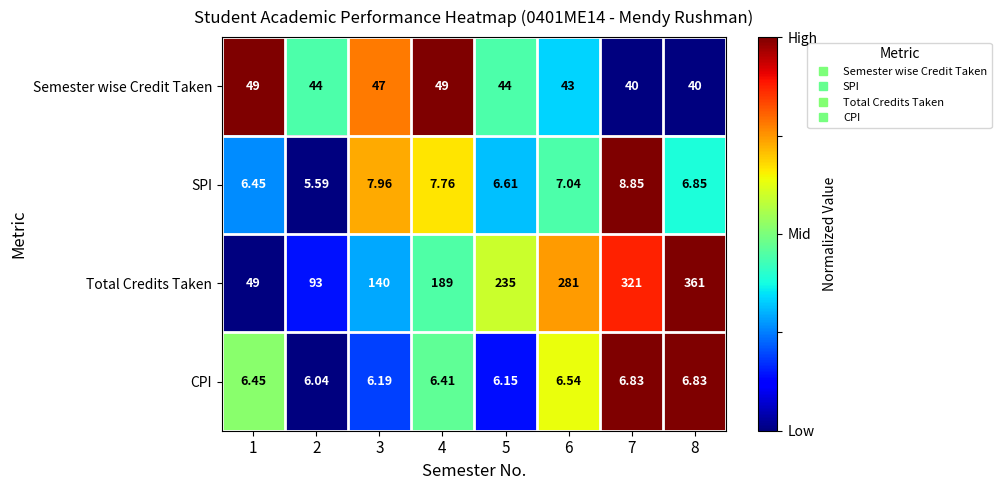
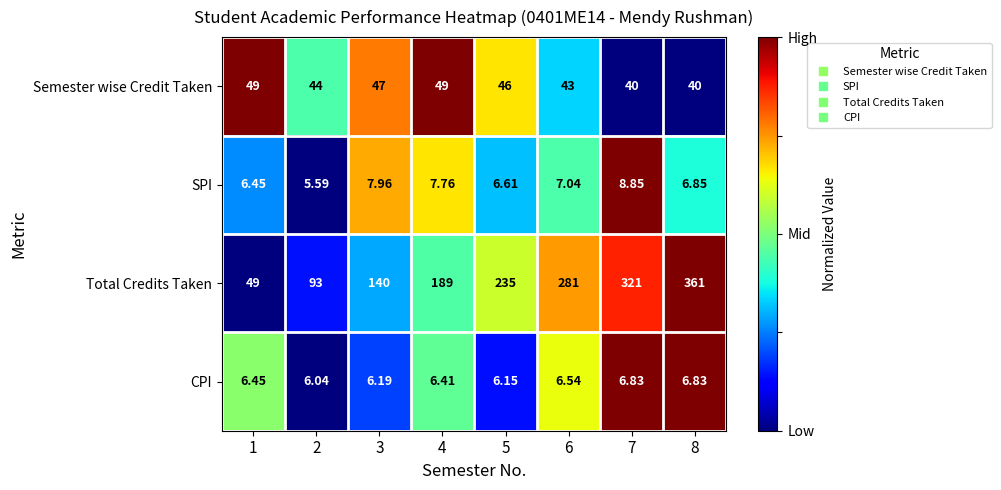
Semester wise Credit Taken, 5: 44 -> 46
